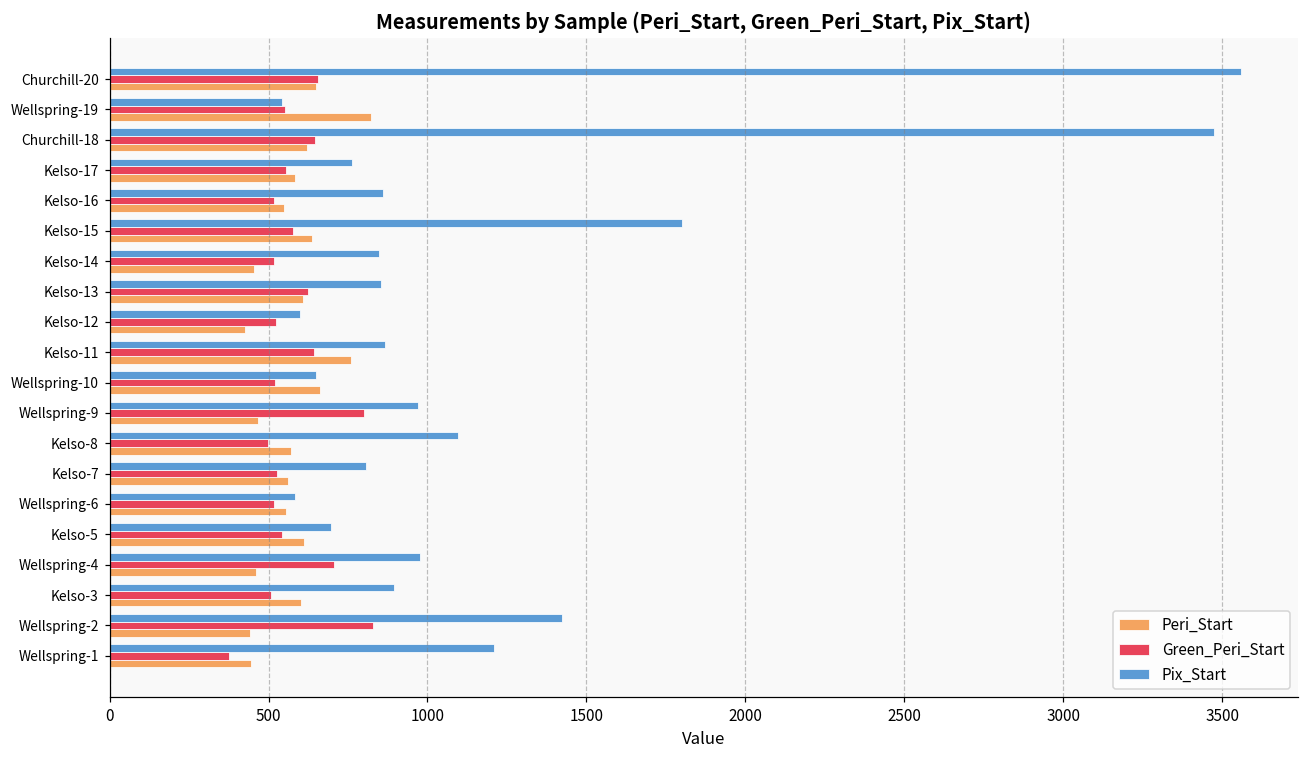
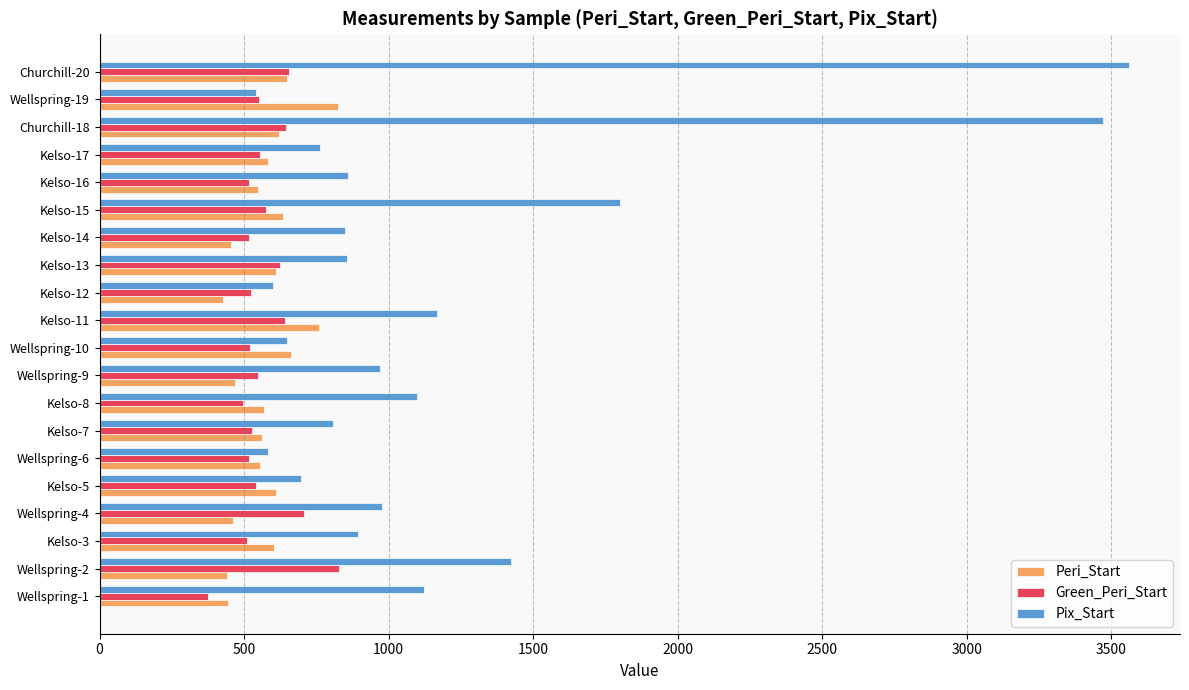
Pix_Start, Kelso-11: 870 -> 1170
Green_Peri_Start, Wellspring-9: 800 -> 550
Pix_Start, Wellspring-1: 1210 -> 1120
